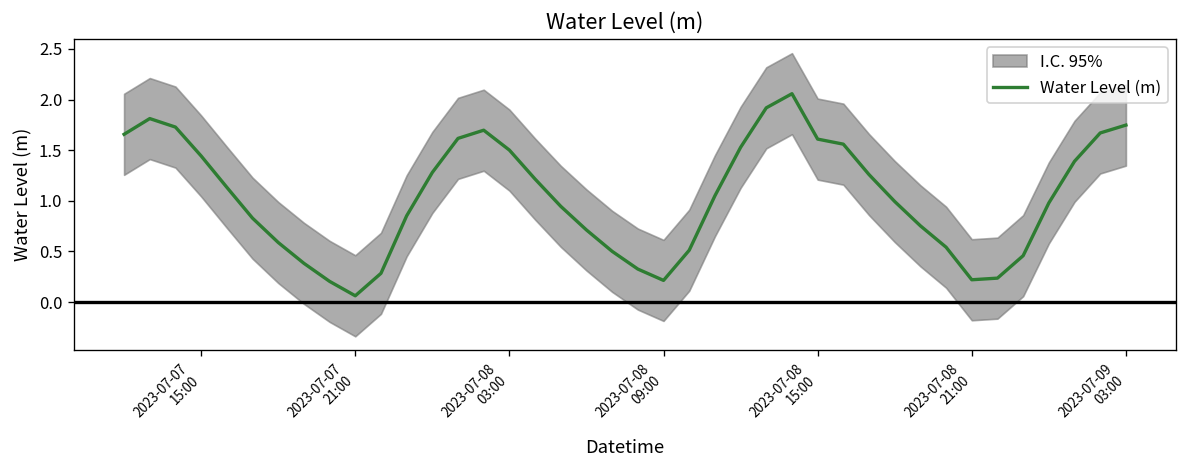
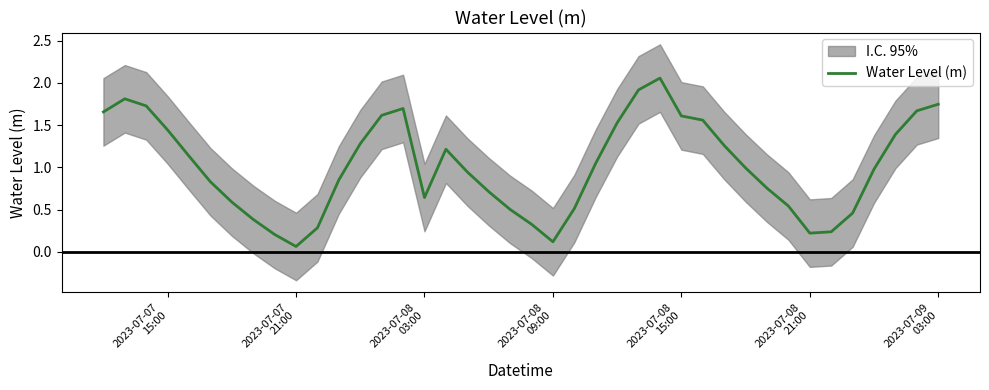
Water Level (m), 2023-07-08 03:00: 1.5 -> 0.6
Water Level (m), 2023-07-08 09:00: 0.2 -> 0.1
